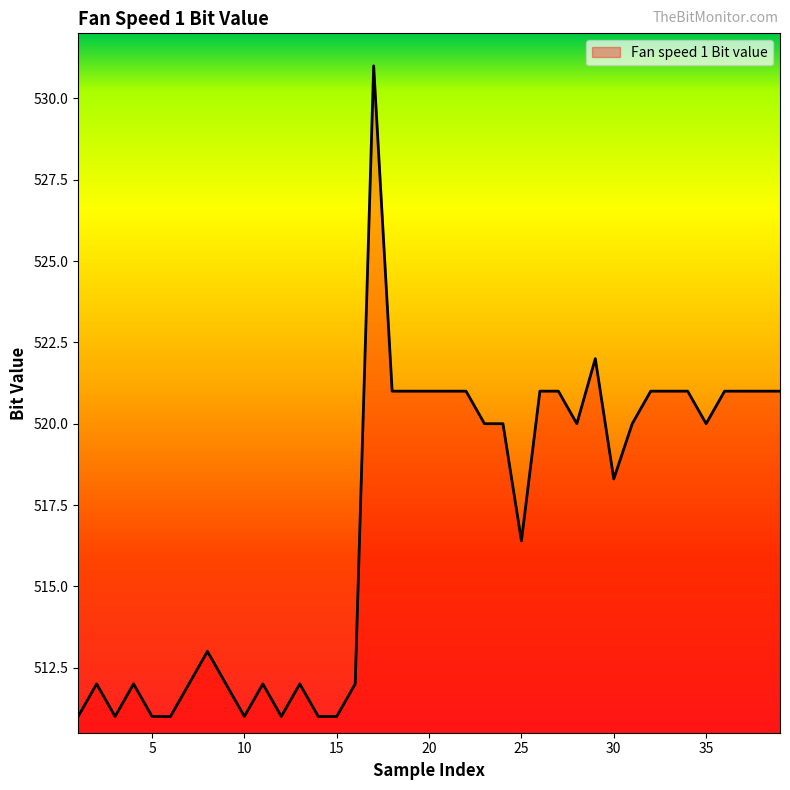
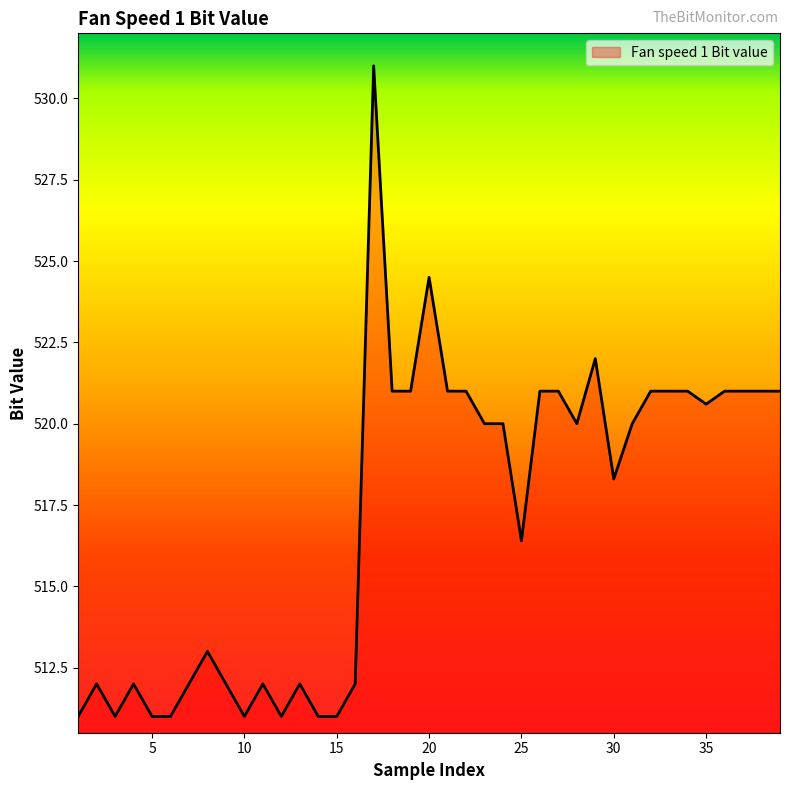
20: 521.0 -> 524.5
35: 520.0 -> 520.6
